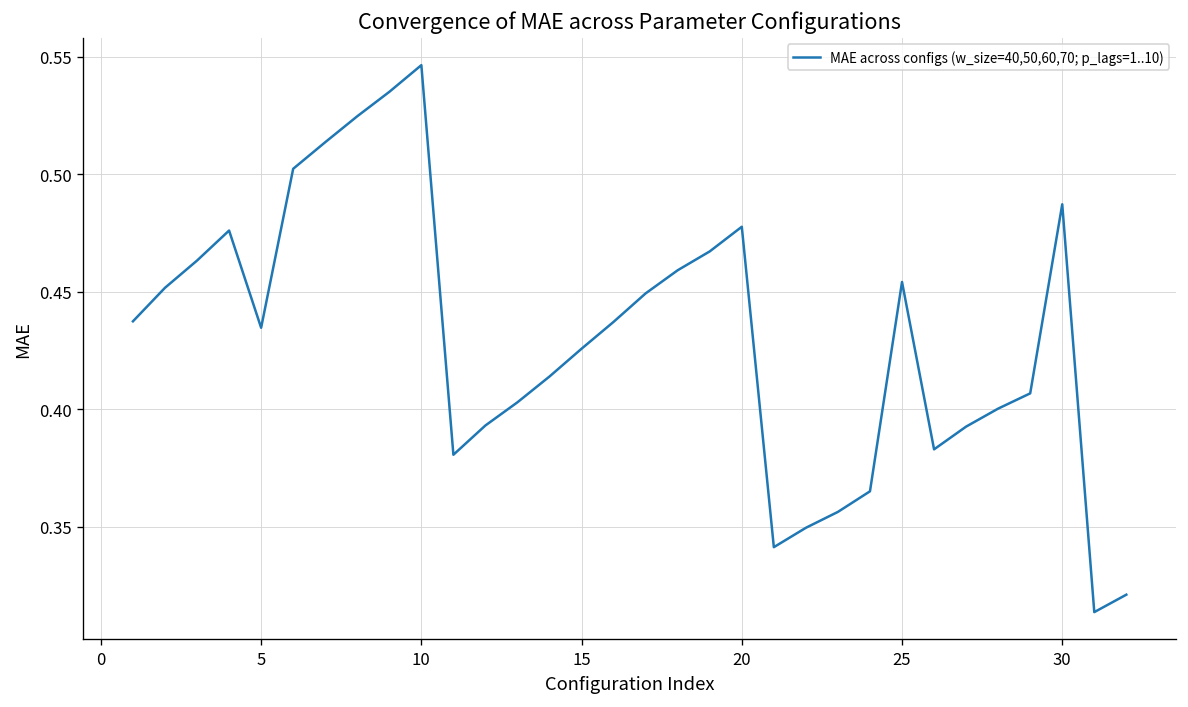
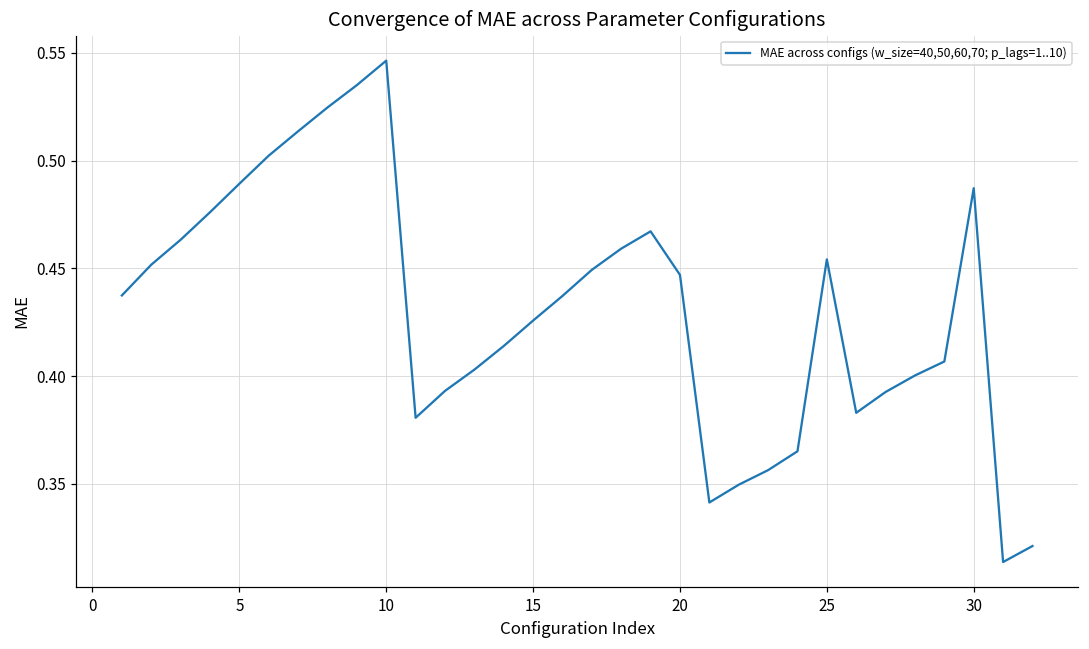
5: 0.435 -> 0.489
20: 0.478 -> 0.447
